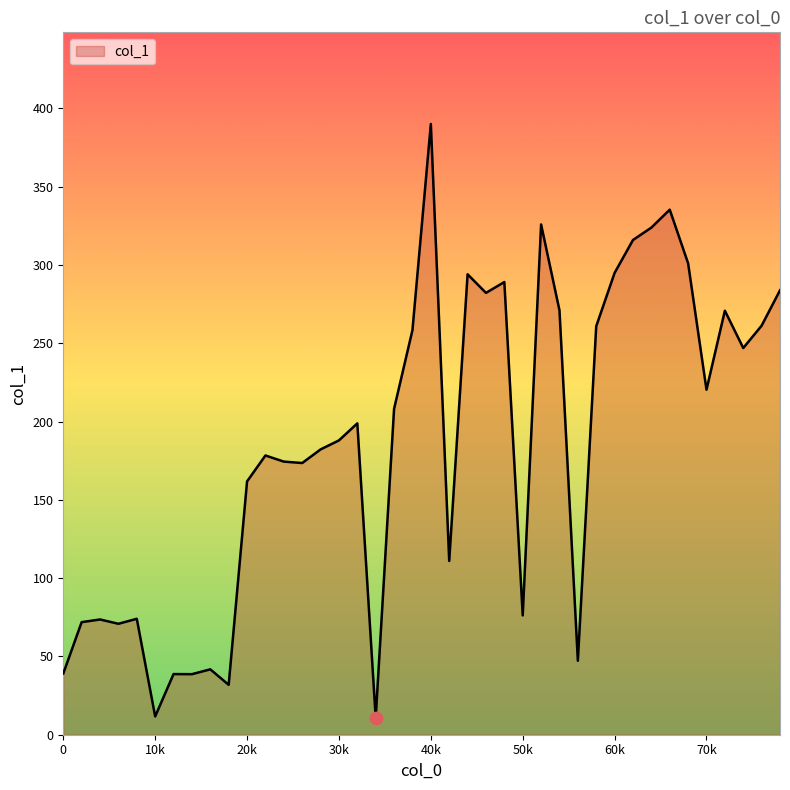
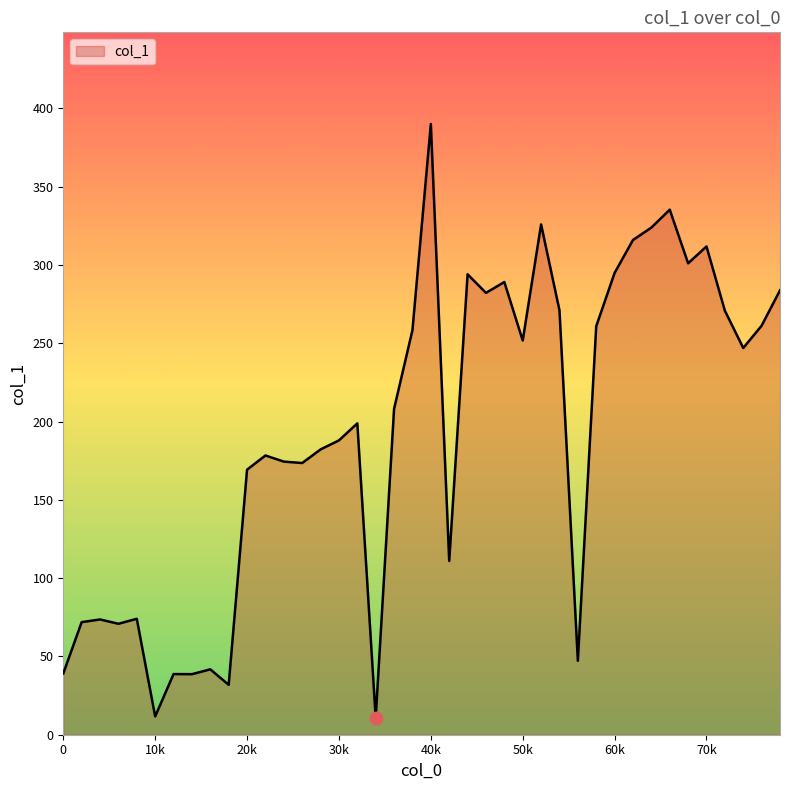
col_1, 20k: 162 -> 169
col_1, 50k: 76 -> 252
col_1, 70k: 220 -> 312
